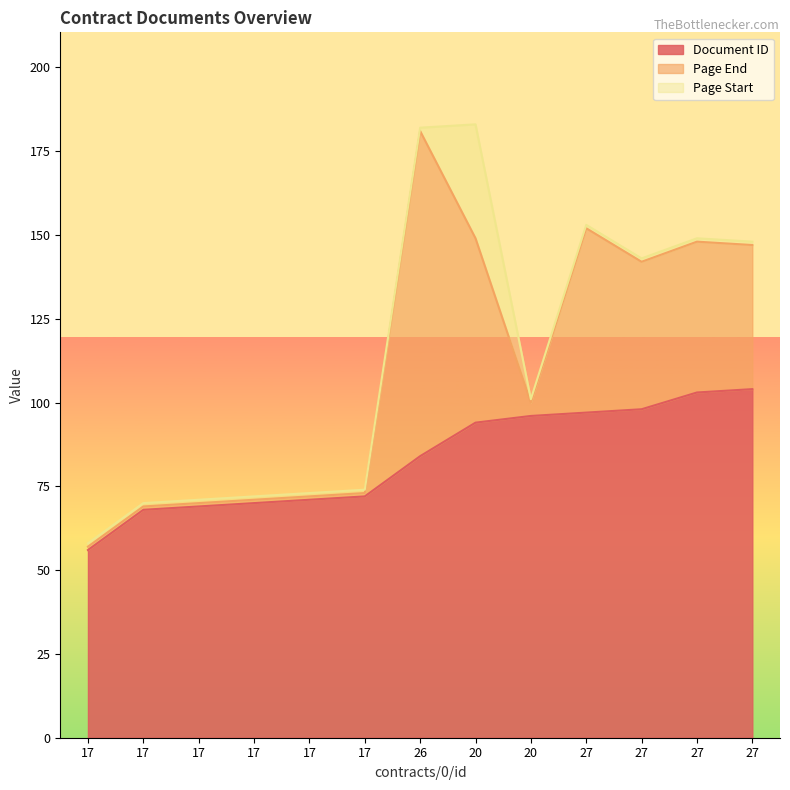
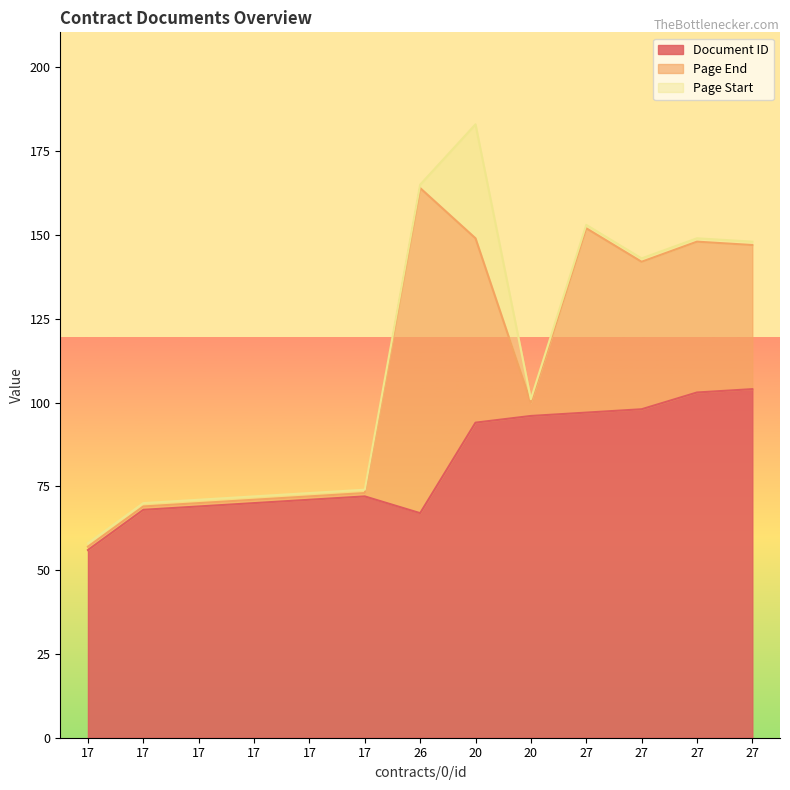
Document ID, 26: 84 -> 67
